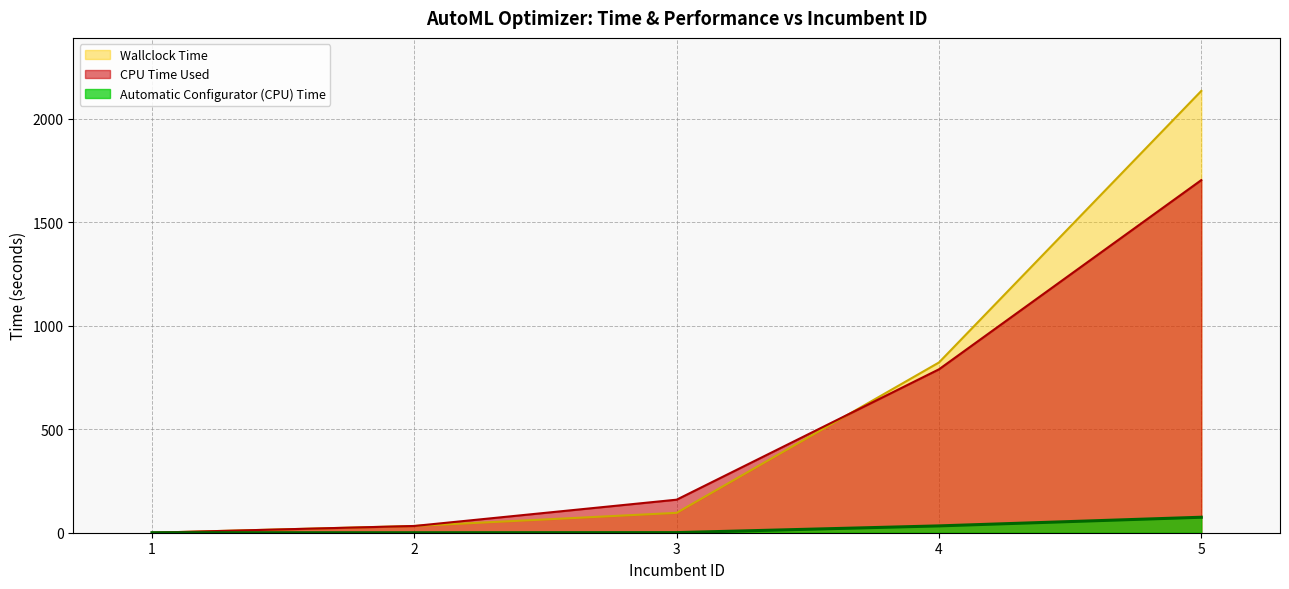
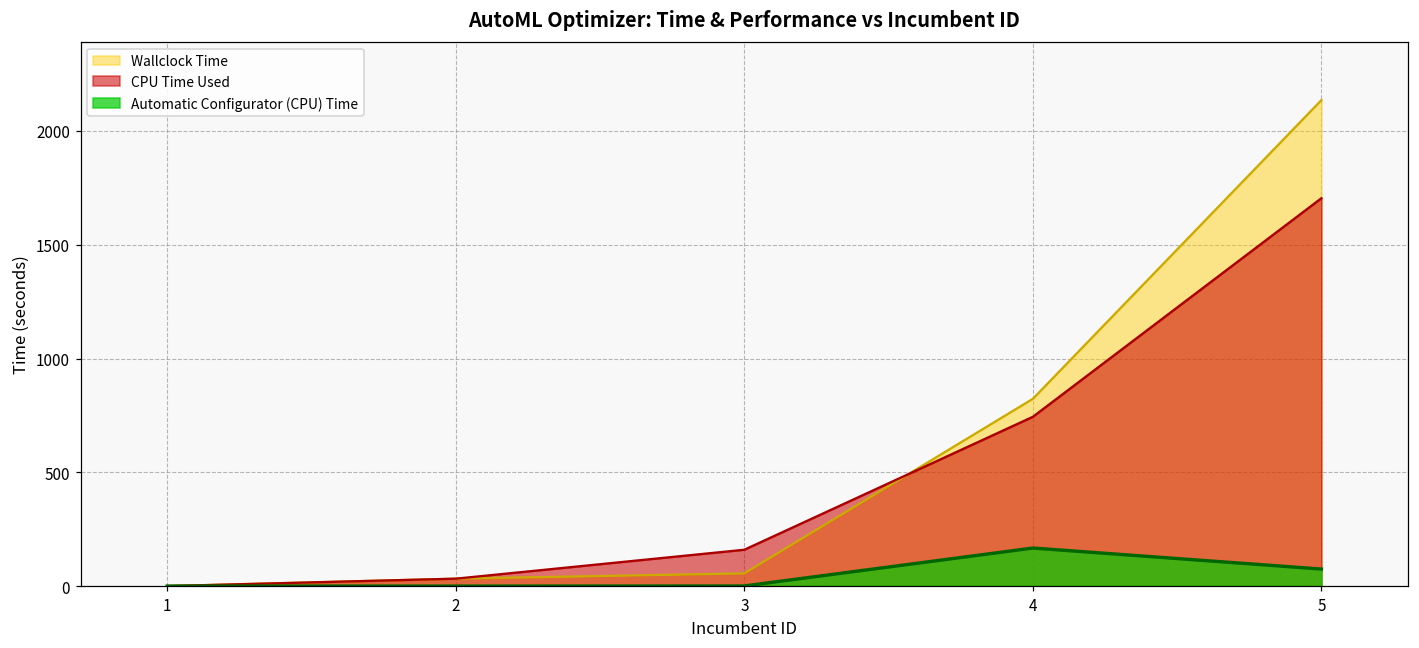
Wallclock Time, 3: 100 -> 60
CPU Time Used, 4: 790 -> 740
Automatic Configurator (CPU) Time, 4: 30 -> 170
